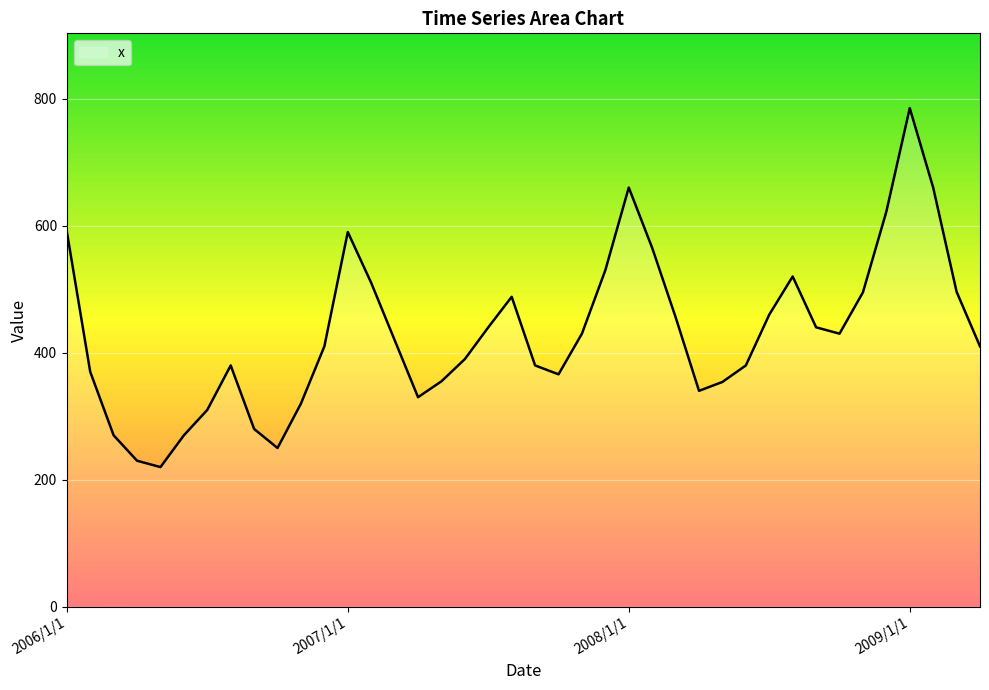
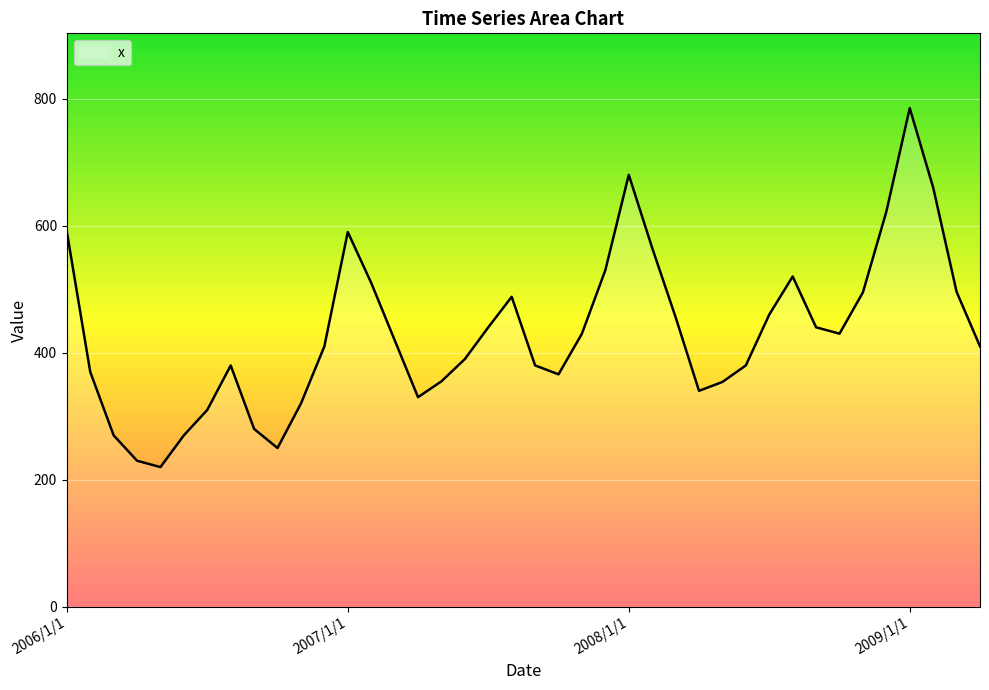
2008/1/1: 660 -> 680
